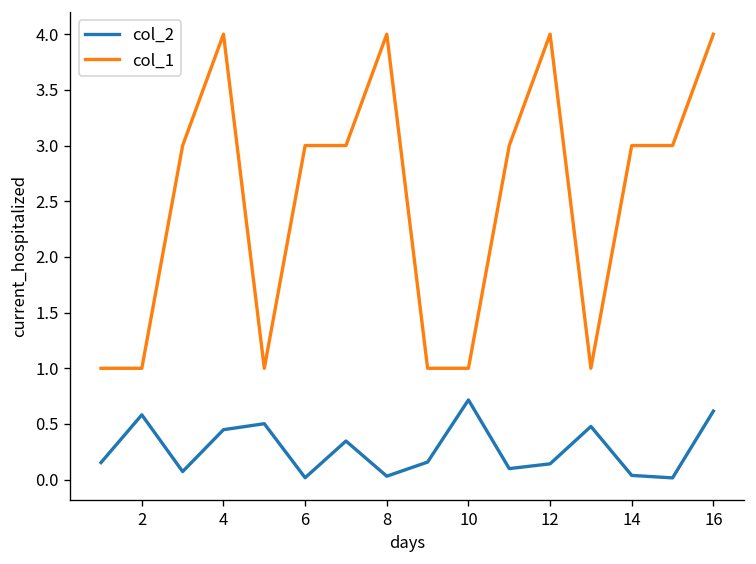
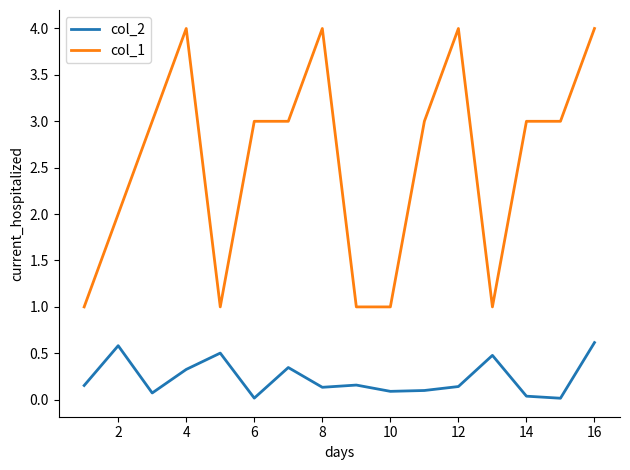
col_1, 2: 1 -> 2
col_2, 4: 0.4 -> 0.3
col_2, 8: 0.0 -> 0.1
col_2, 10: 0.7 -> 0.1
